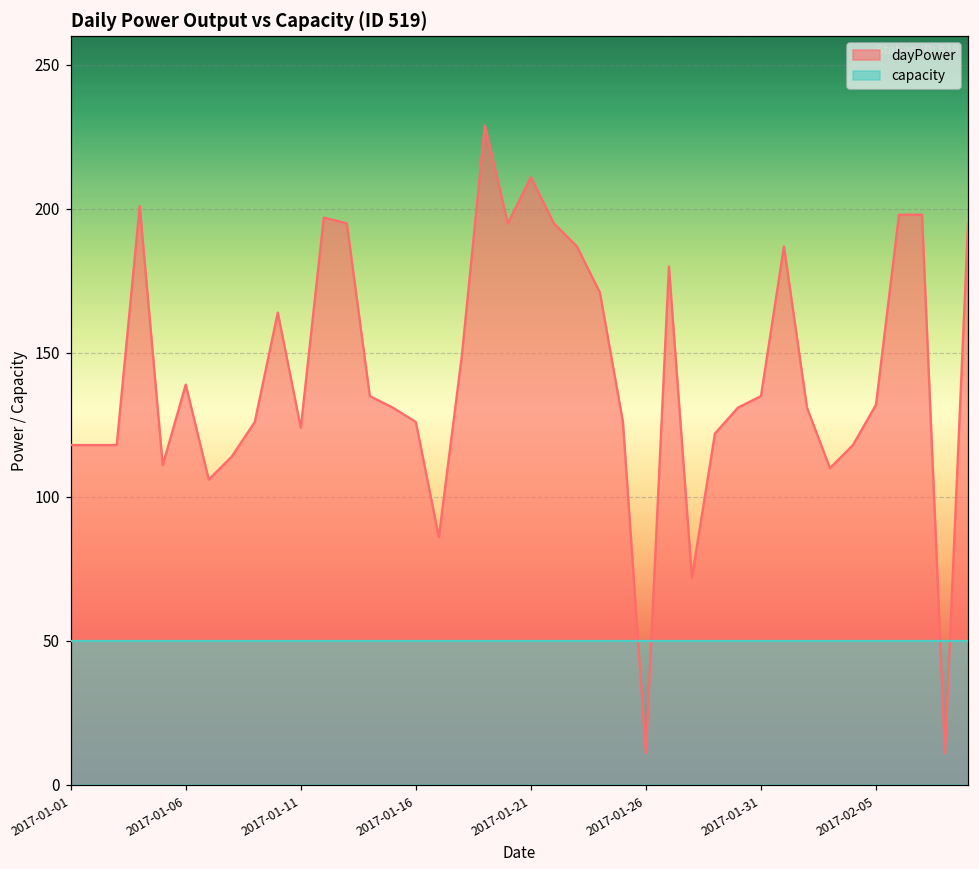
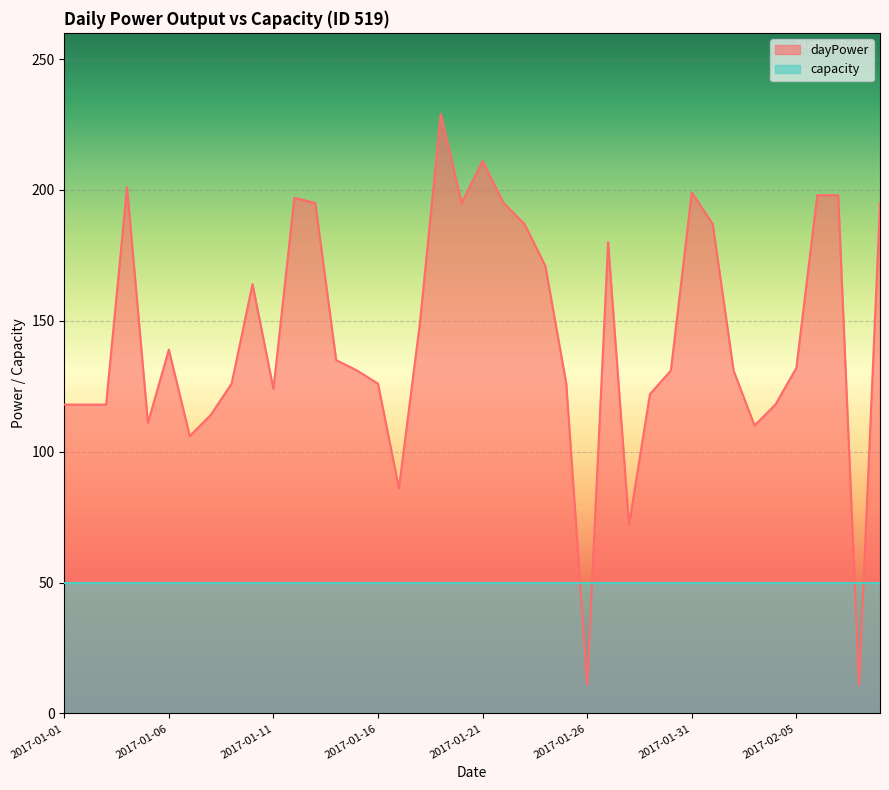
dayPower, 2017-01-31: 135 -> 199
